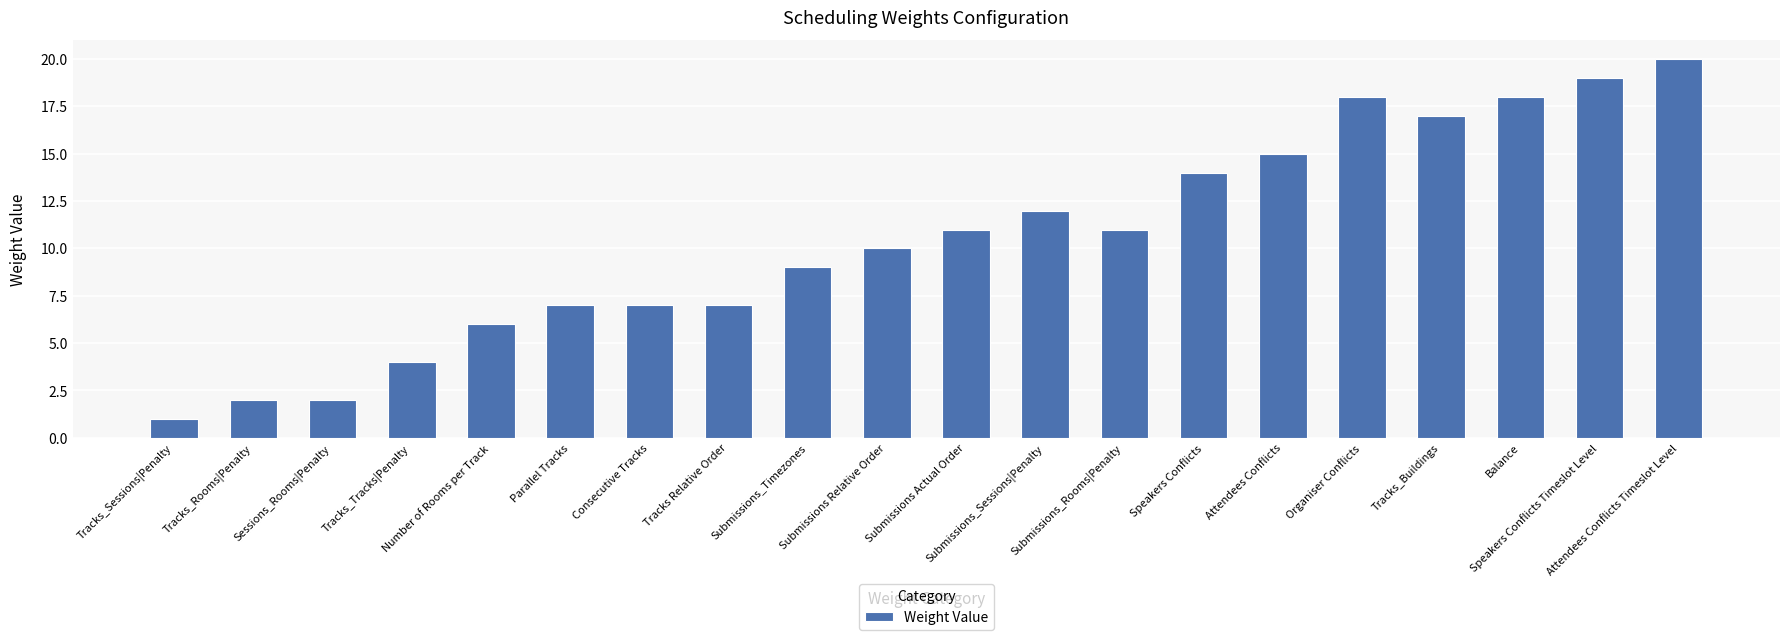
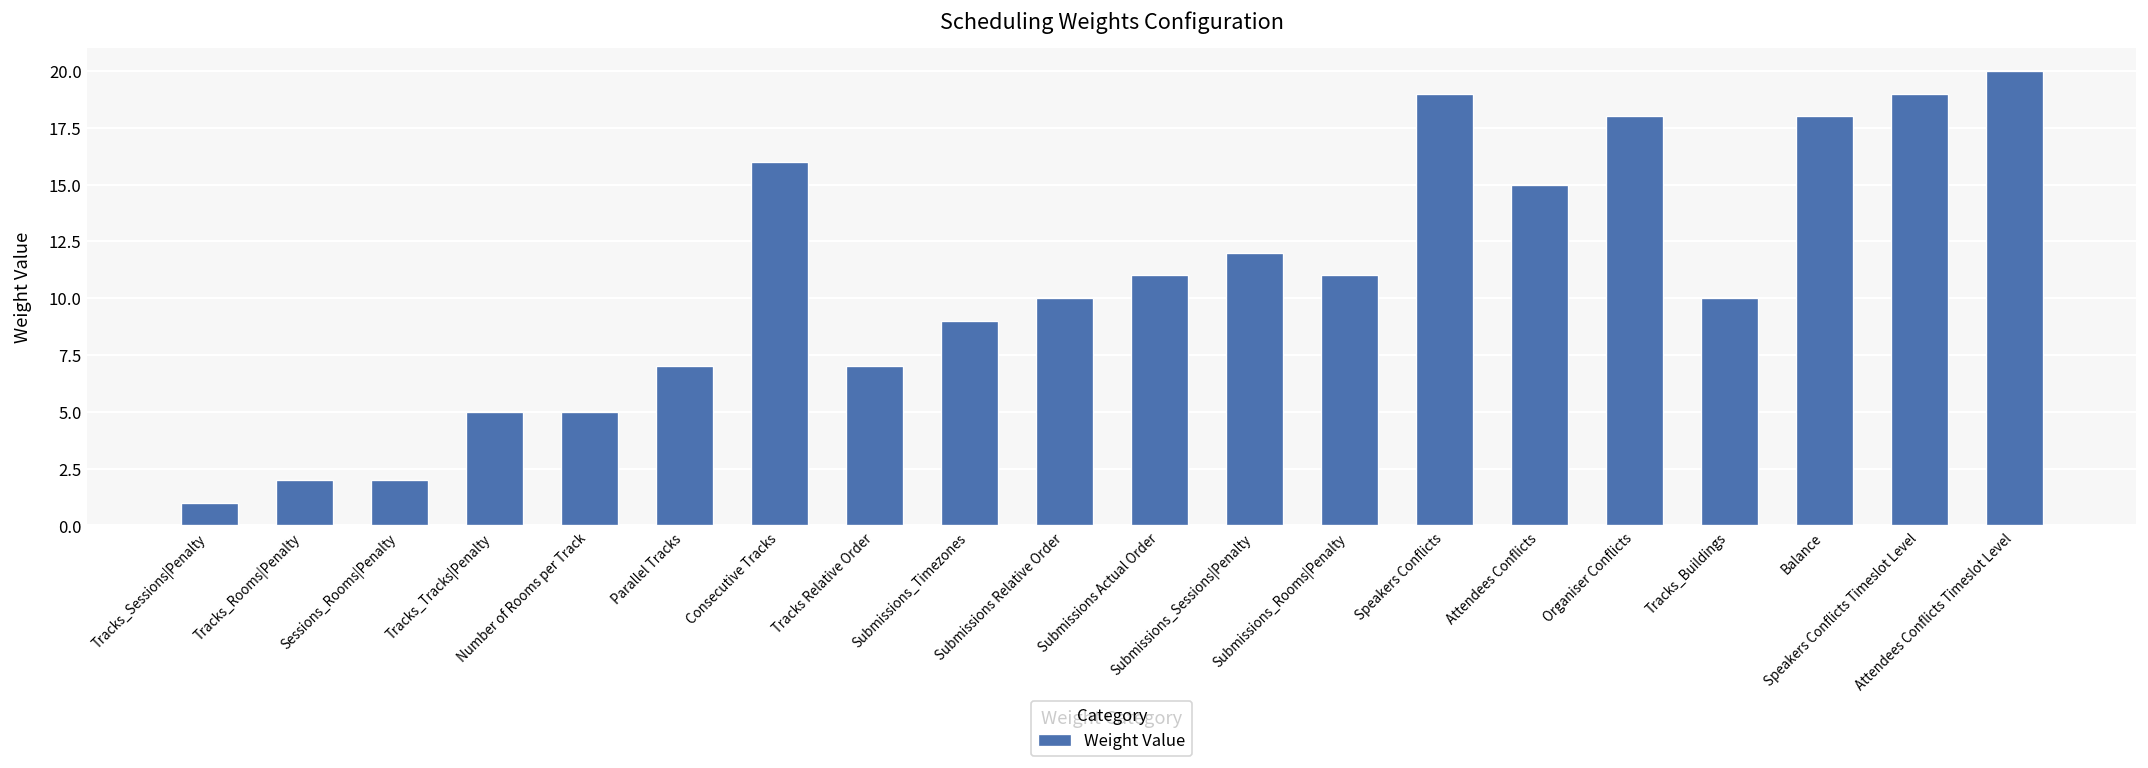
Tracks_Tracks|Penalty: 4 -> 5
Number of Rooms per Track: 6 -> 5
Consecutive Tracks: 7 -> 16
Speakers Conflicts: 14 -> 19
Tracks_Buildings: 17 -> 10
